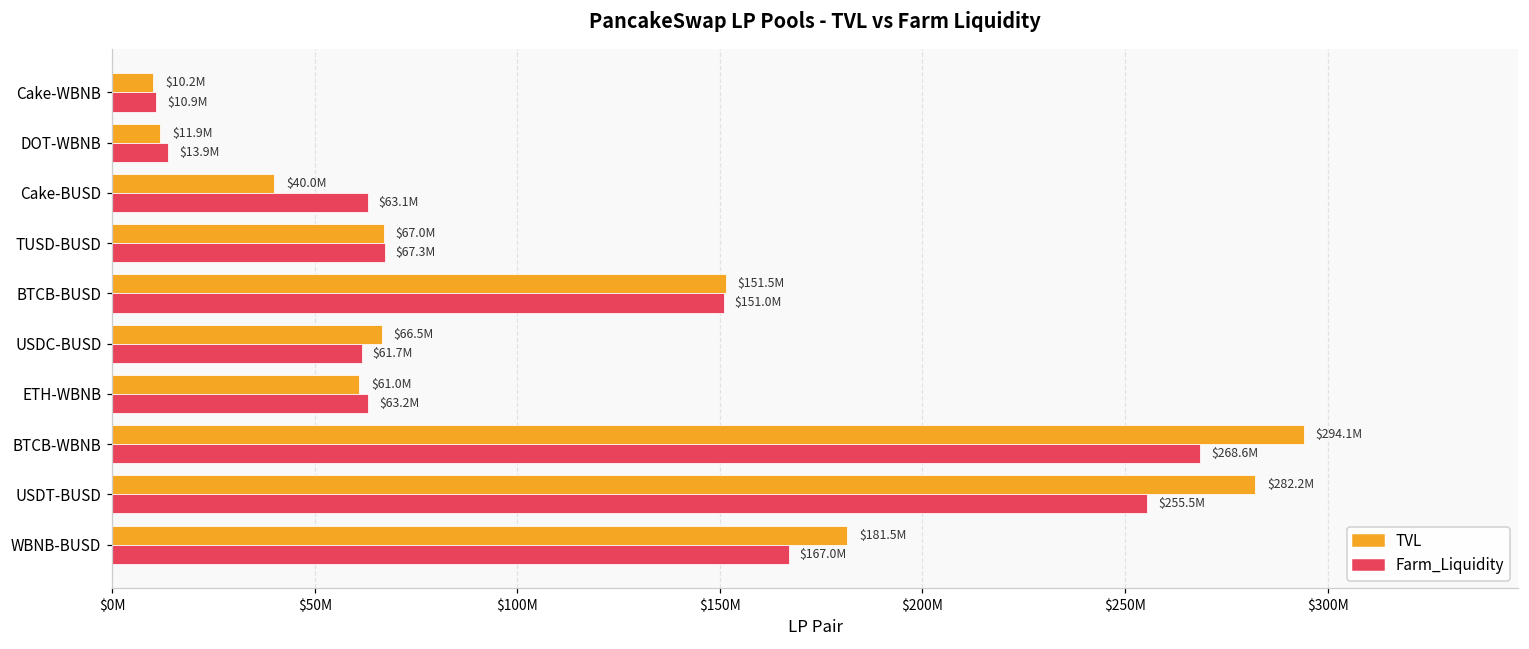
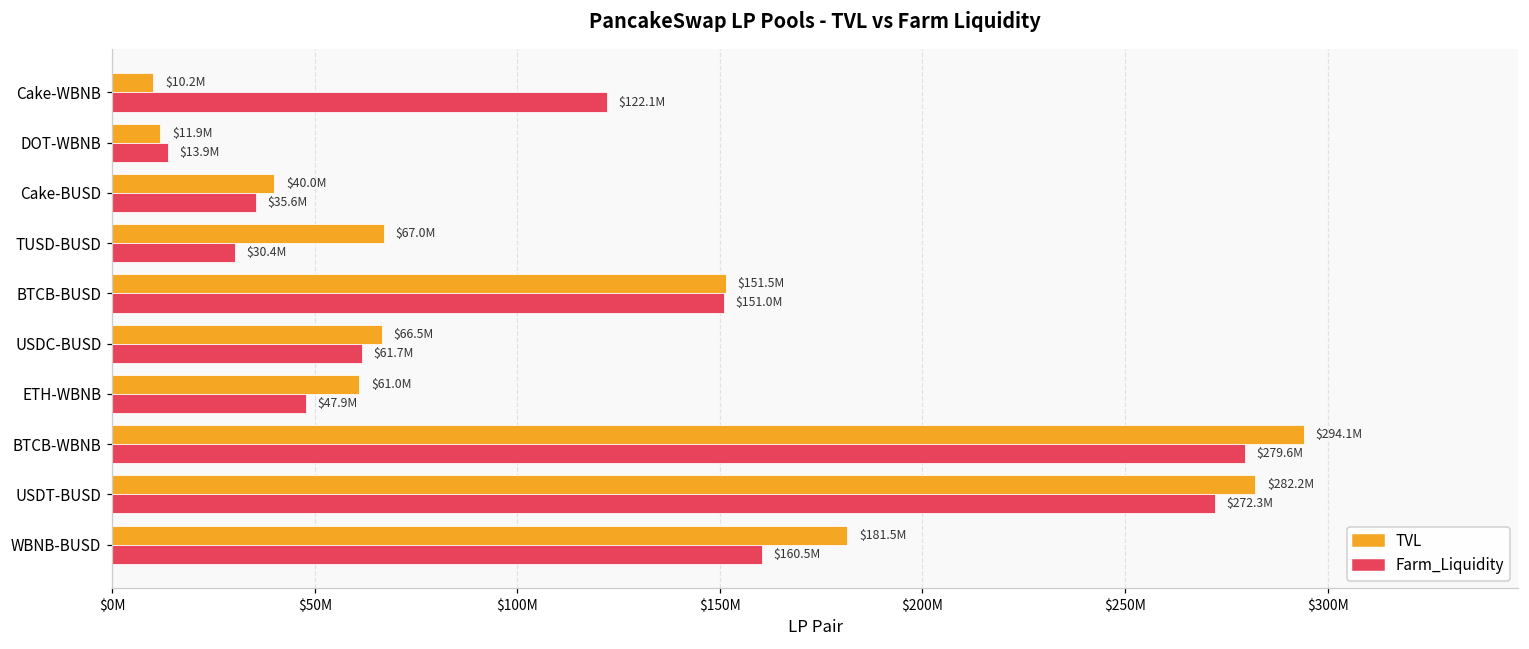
Farm_Liquidity, Cake-WBNB: $10.9M -> $122.1M
Farm_Liquidity, Cake-BUSD: $63.1M -> $35.6M
Farm_Liquidity, TUSD-BUSD: $67.3M -> $30.4M
Farm_Liquidity, ETH-WBNB: $63.2M -> $47.9M
Farm_Liquidity, BTCB-WBNB: $268.6M -> $279.6M
Farm_Liquidity, USDT-BUSD: $255.5M -> $272.3M
Farm_Liquidity, WBNB-BUSD: $167.0M -> $160.5M
